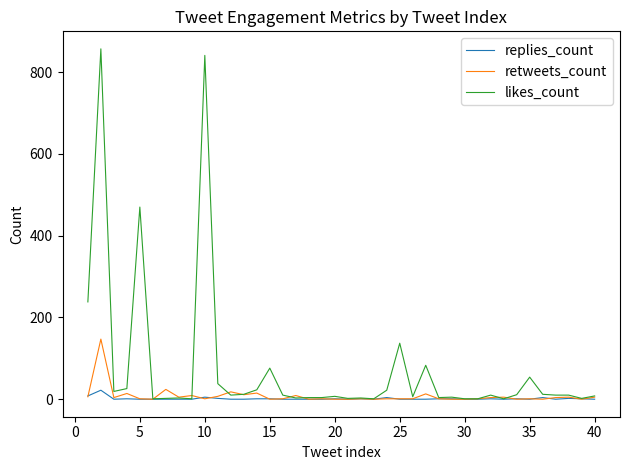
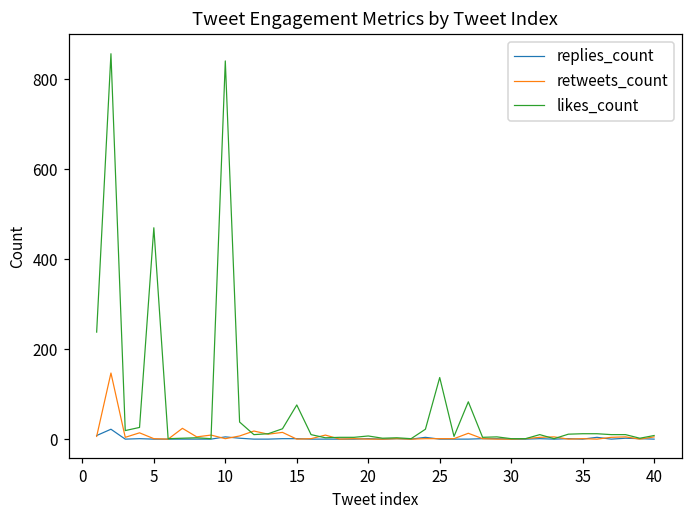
likes_count, 35: 50 -> 10
